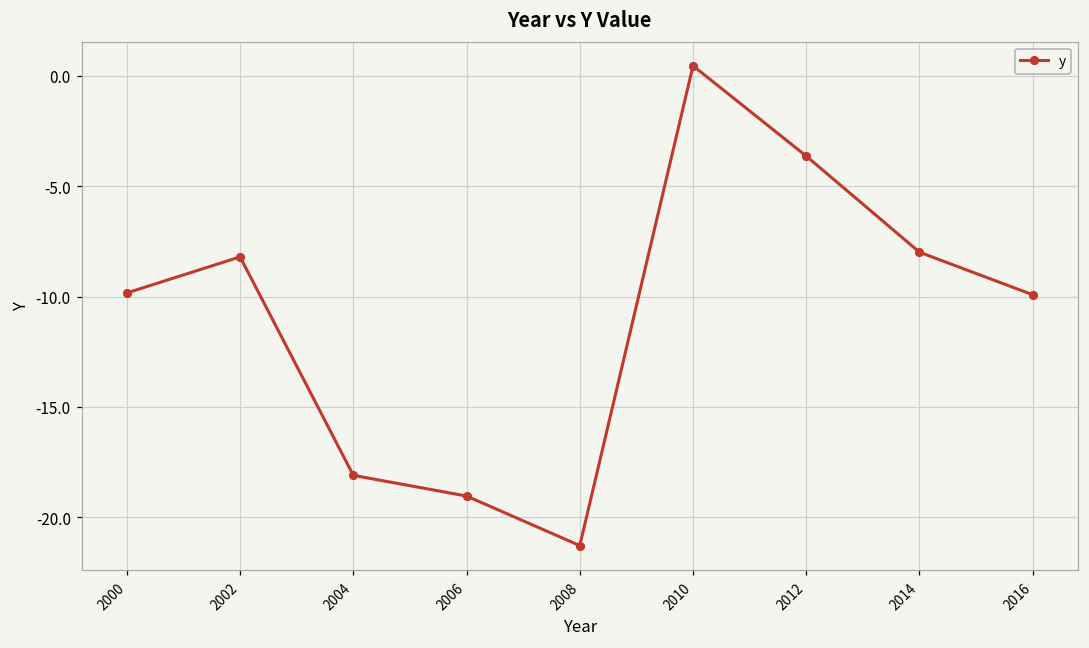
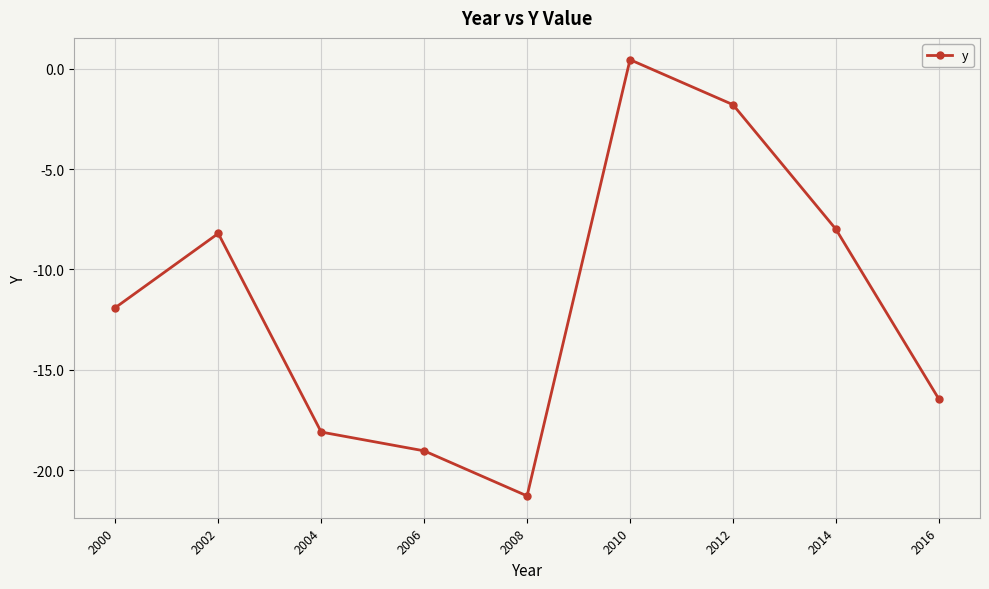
2000: -9.8 -> -11.9
2012: -3.6 -> -1.8
2016: -9.9 -> -16.5
